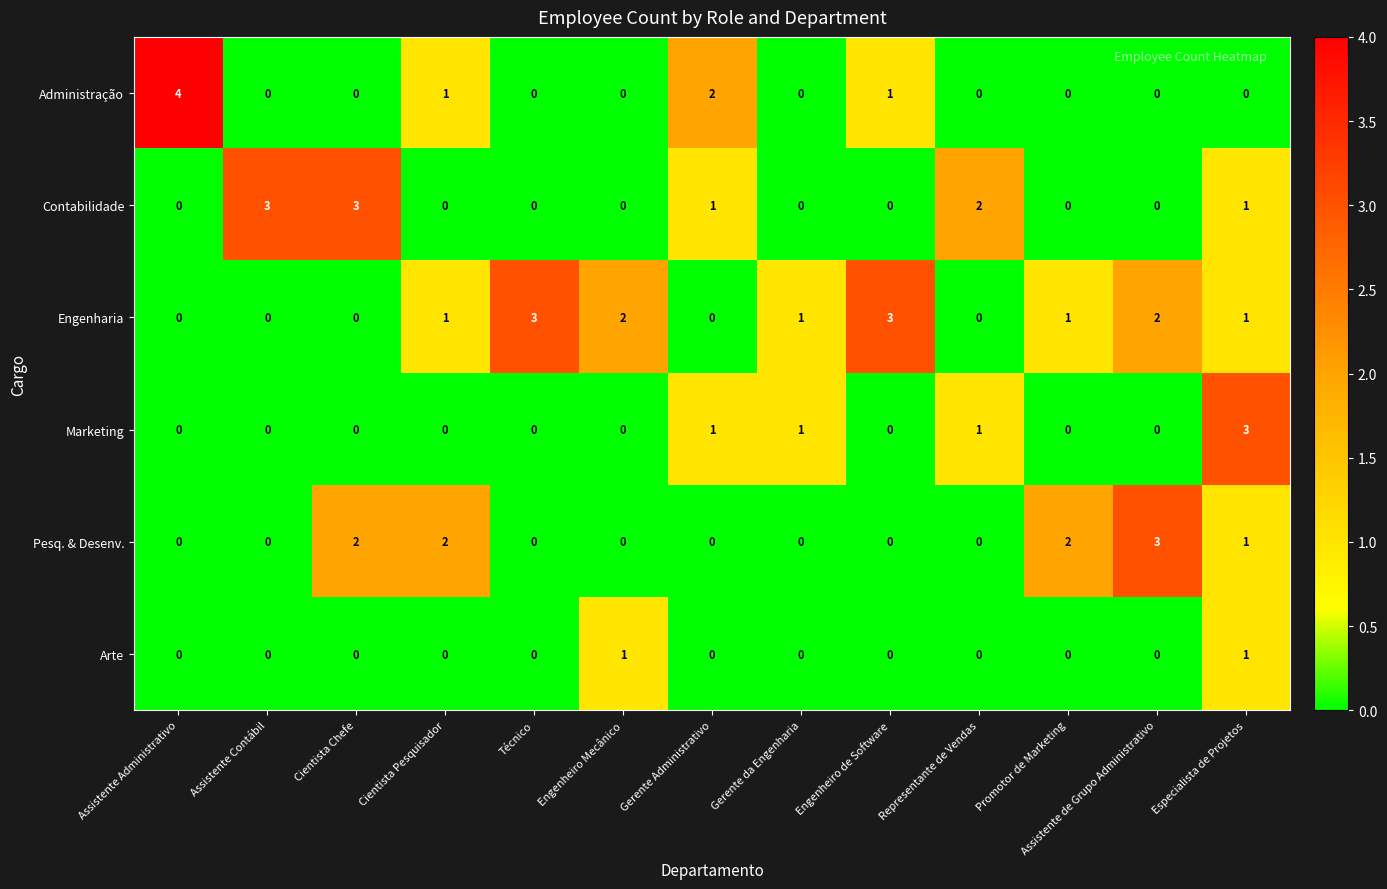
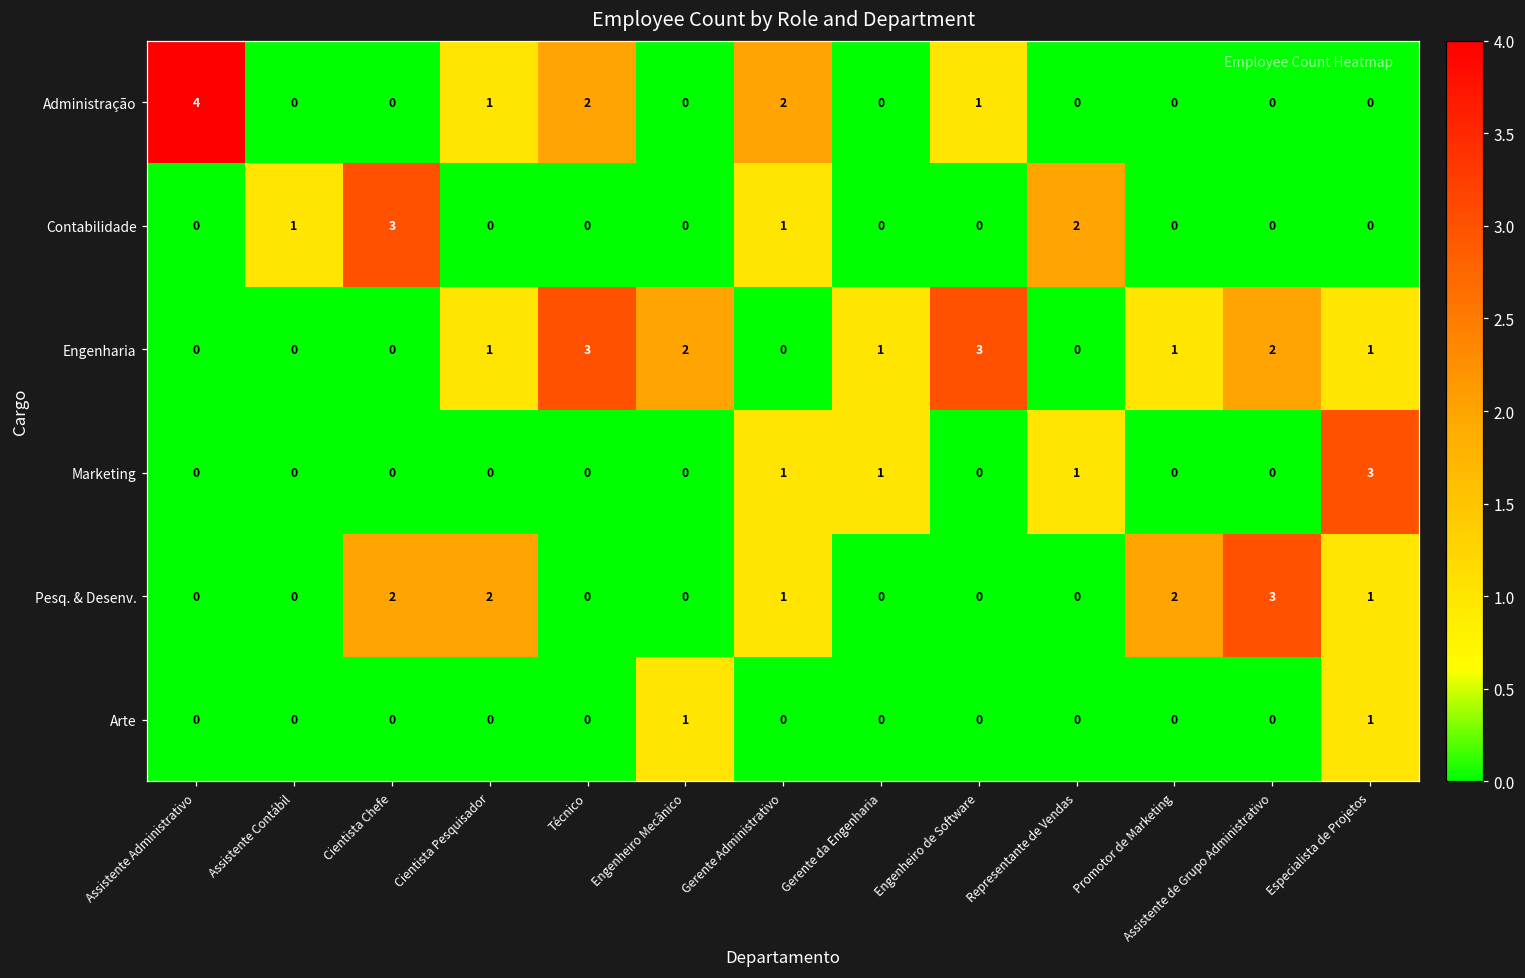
Administração, Técnico: 0 -> 2
Contabilidade, Assistente Contábil: 3 -> 1
Contabilidade, Especialista de Projetos: 1 -> 0
Pesq. & Desenv., Gerente Administrativo: 0 -> 1
